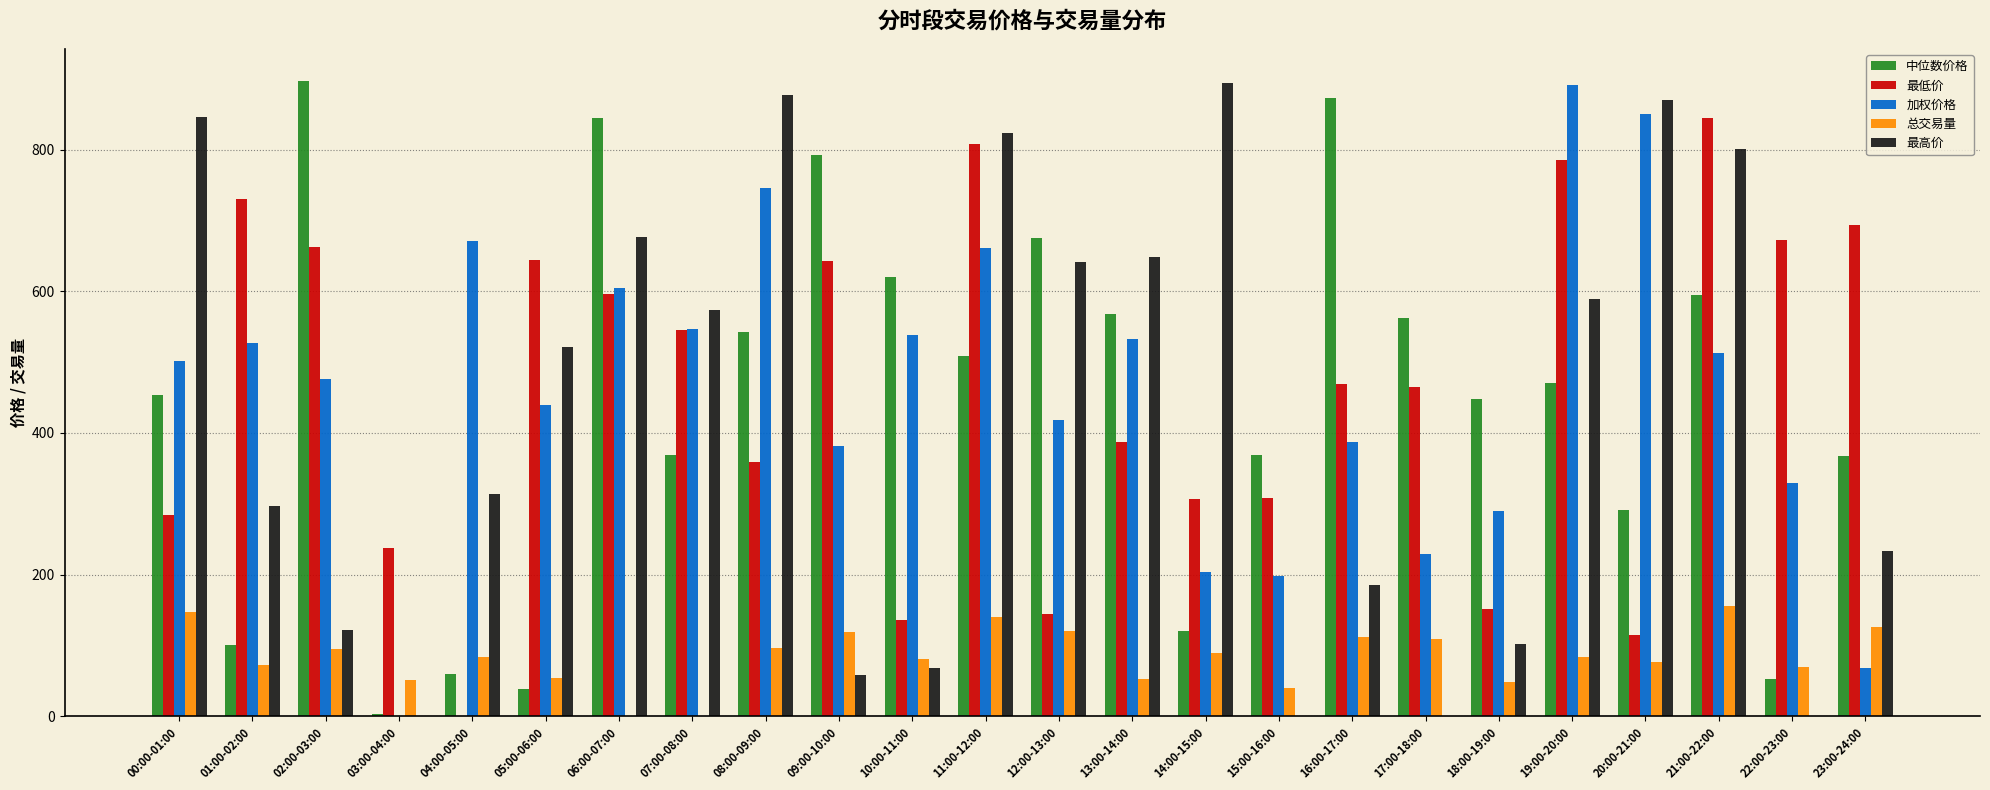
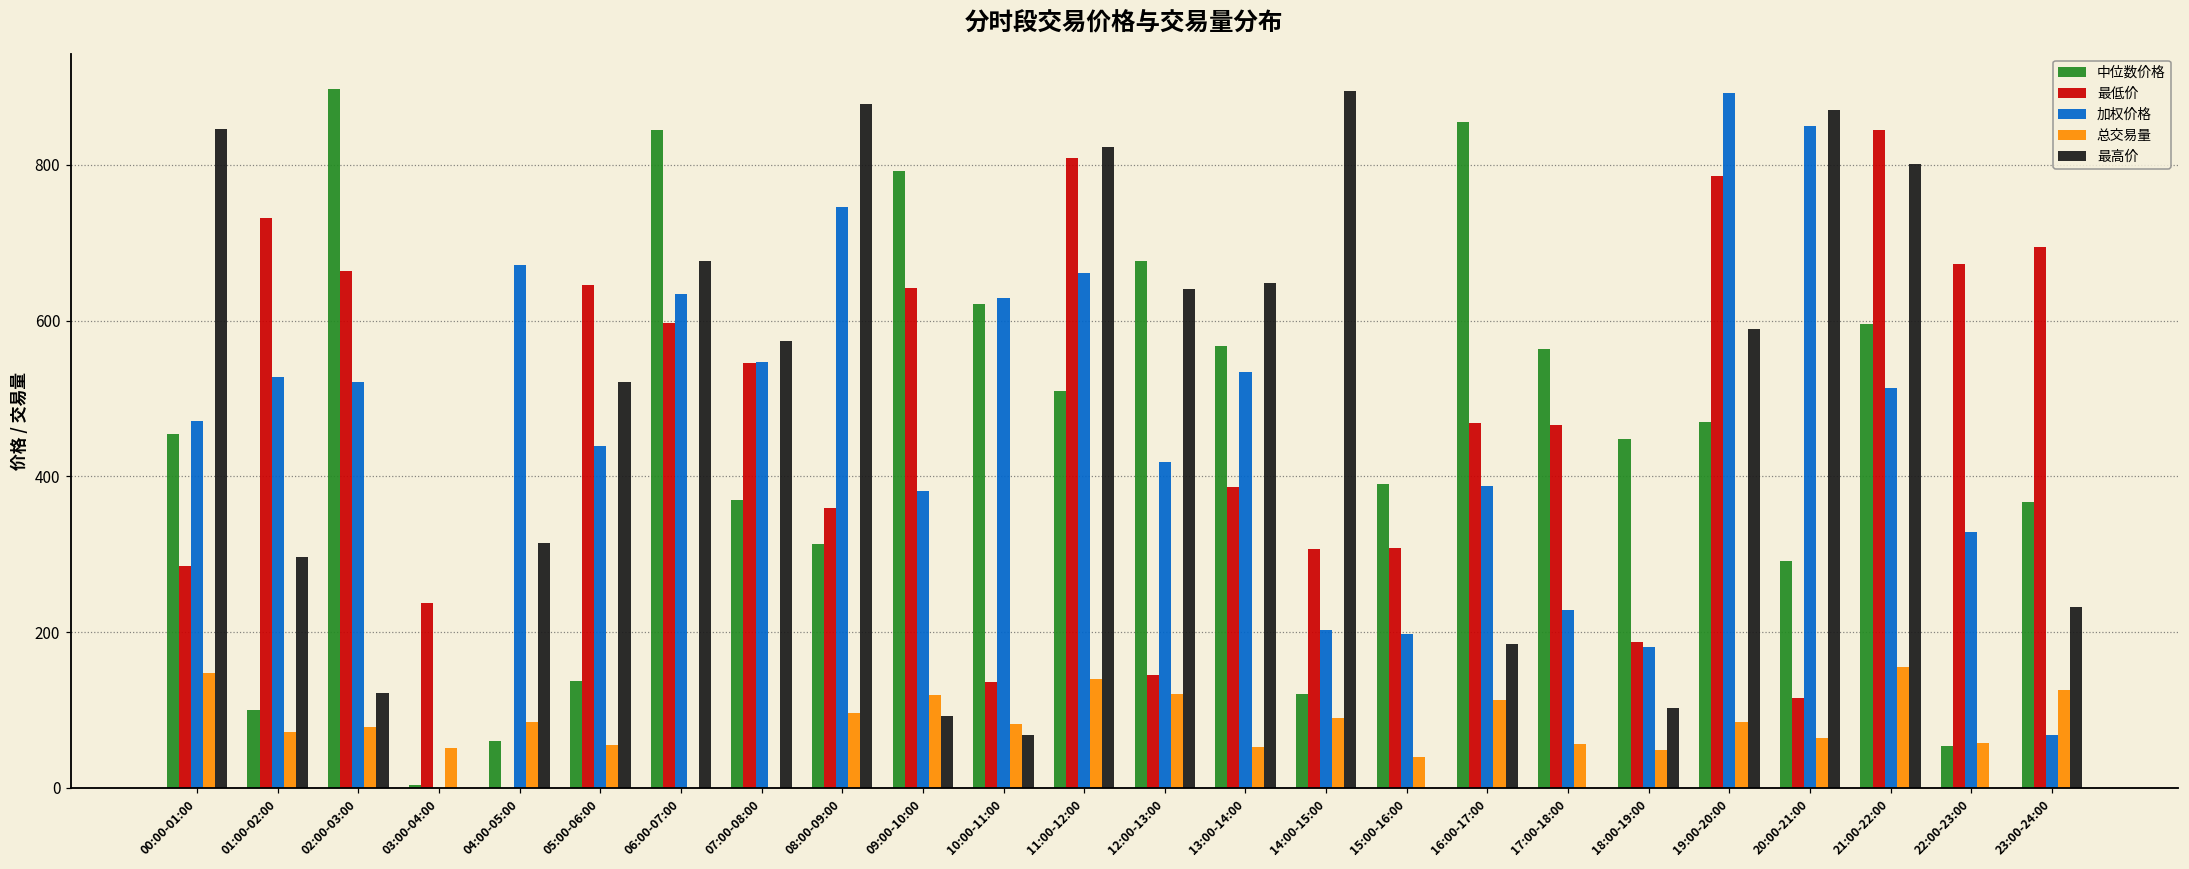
加权价格, 00:00-01:00: 500 -> 470
加权价格, 02:00-03:00: 480 -> 520
总交易量, 02:00-03:00: 100 -> 80
中位数价格, 05:00-06:00: 40 -> 140
加权价格, 06:00-07:00: 610 -> 630
中位数价格, 08:00-09:00: 540 -> 310
最高价, 09:00-10:00: 60 -> 90
加权价格, 10:00-11:00: 540 -> 630
中位数价格, 15:00-16:00: 370 -> 390
中位数价格, 16:00-17:00: 870 -> 860
总交易量, 17:00-18:00: 110 -> 60
最低价, 18:00-19:00: 150 -> 190
加权价格, 18:00-19:00: 290 -> 180
总交易量, 20:00-21:00: 80 -> 60
总交易量, 22:00-23:00: 70 -> 60
